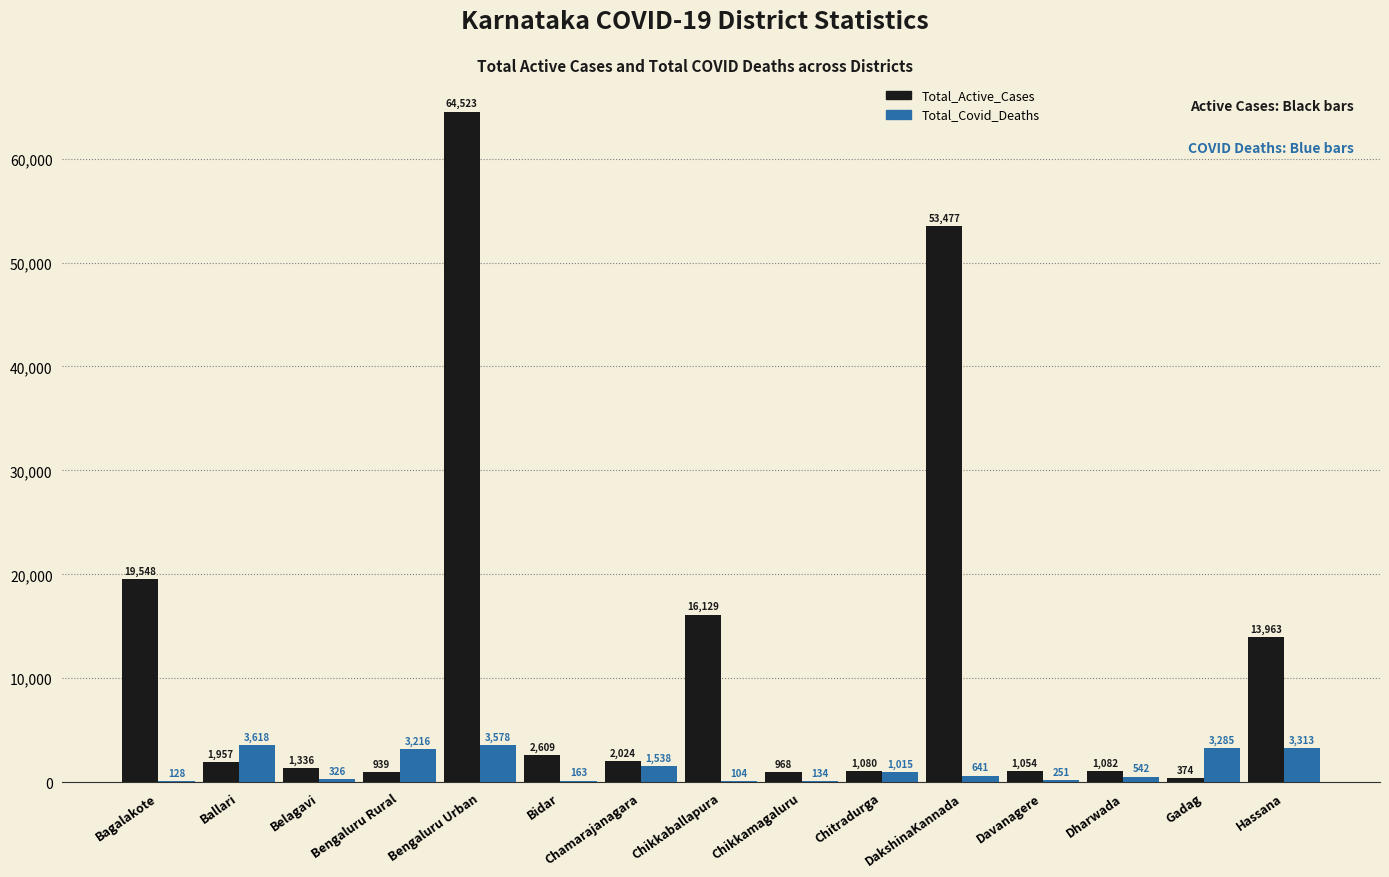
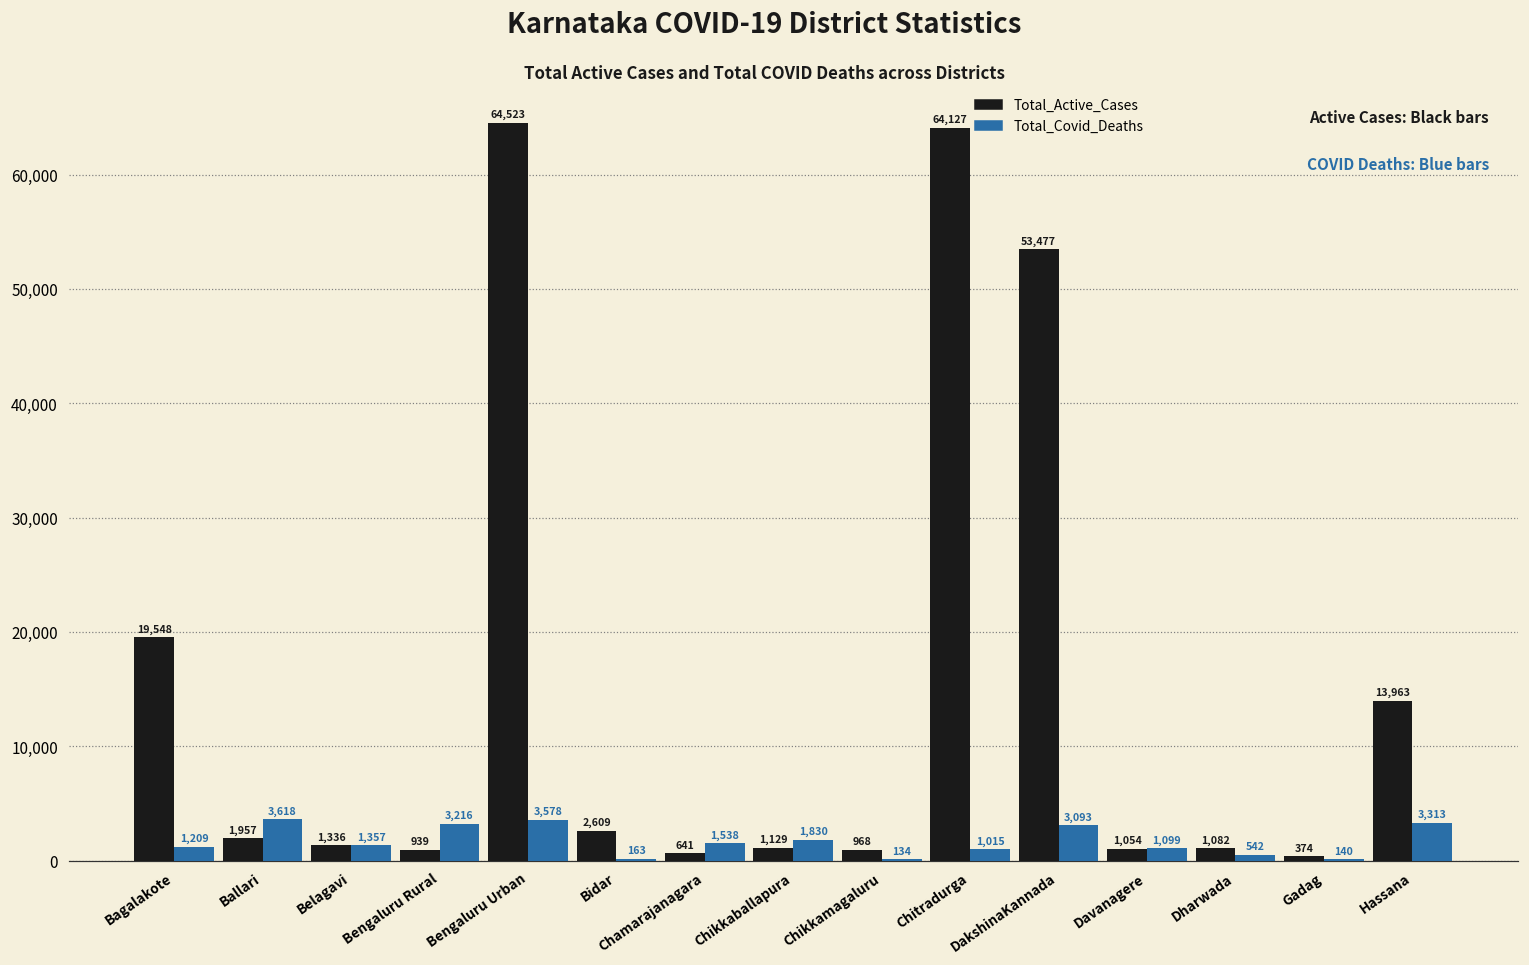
Total_Covid_Deaths, Bagalakote: 128 -> 1,209
Total_Covid_Deaths, Belagavi: 326 -> 1,357
Total_Active_Cases, Chamarajanagara: 2,024 -> 641
Total_Active_Cases, Chikkaballapura: 16,129 -> 1,129
Total_Covid_Deaths, Chikkaballapura: 104 -> 1,830
Total_Active_Cases, Chitradurga: 1,080 -> 64,127
Total_Covid_Deaths, DakshinaKannada: 641 -> 3,093
Total_Covid_Deaths, Davanagere: 251 -> 1,099
Total_Covid_Deaths, Gadag: 3,285 -> 140
